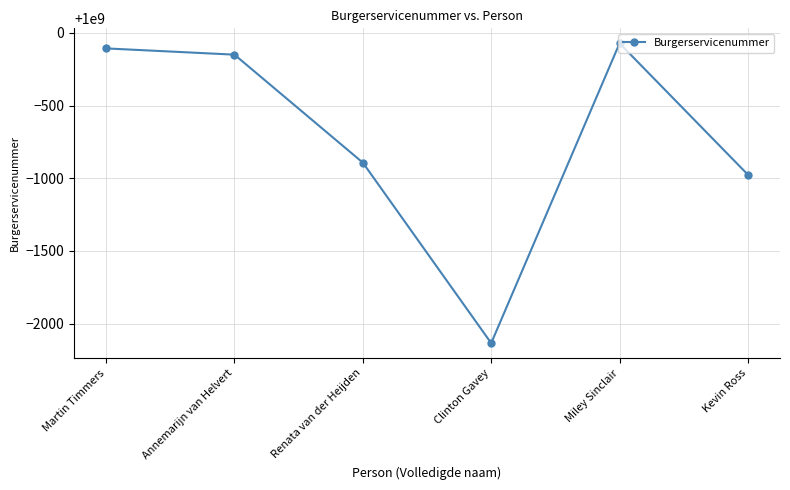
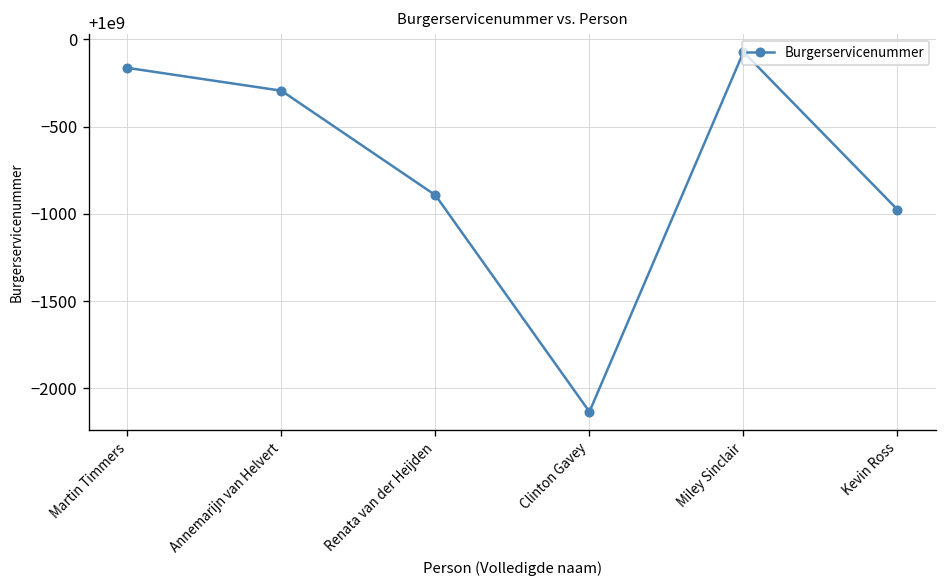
Martin Timmers: 999999890 -> 999999840
Annemarijn van Helvert: 999999850 -> 999999710
